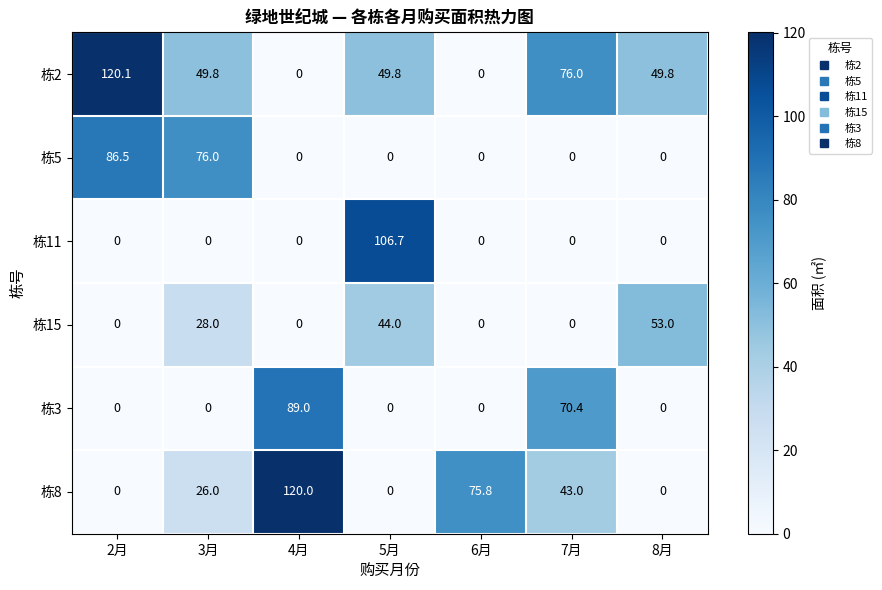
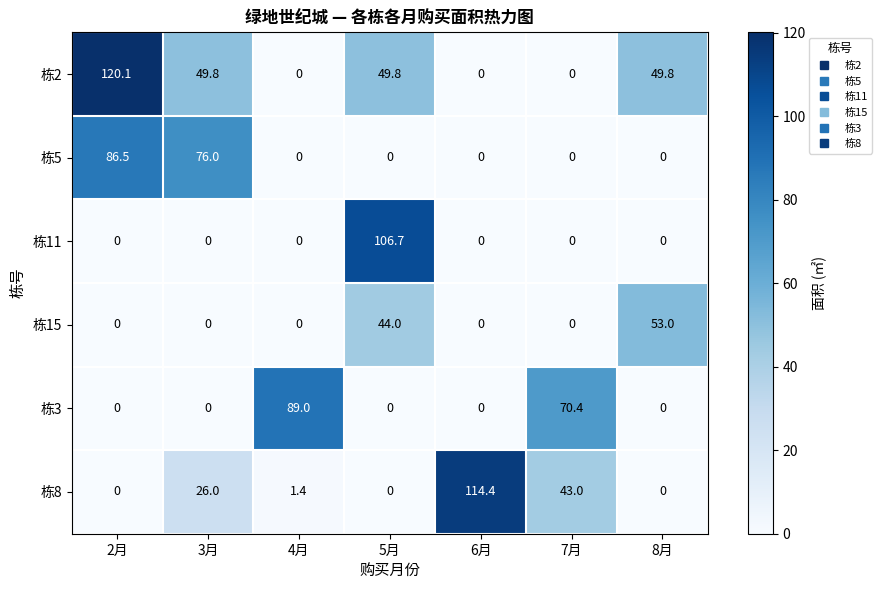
栋2, 7月: 76.0 -> 0
栋15, 3月: 28.0 -> 0
栋8, 4月: 120.0 -> 1.4
栋8, 6月: 75.8 -> 114.4
